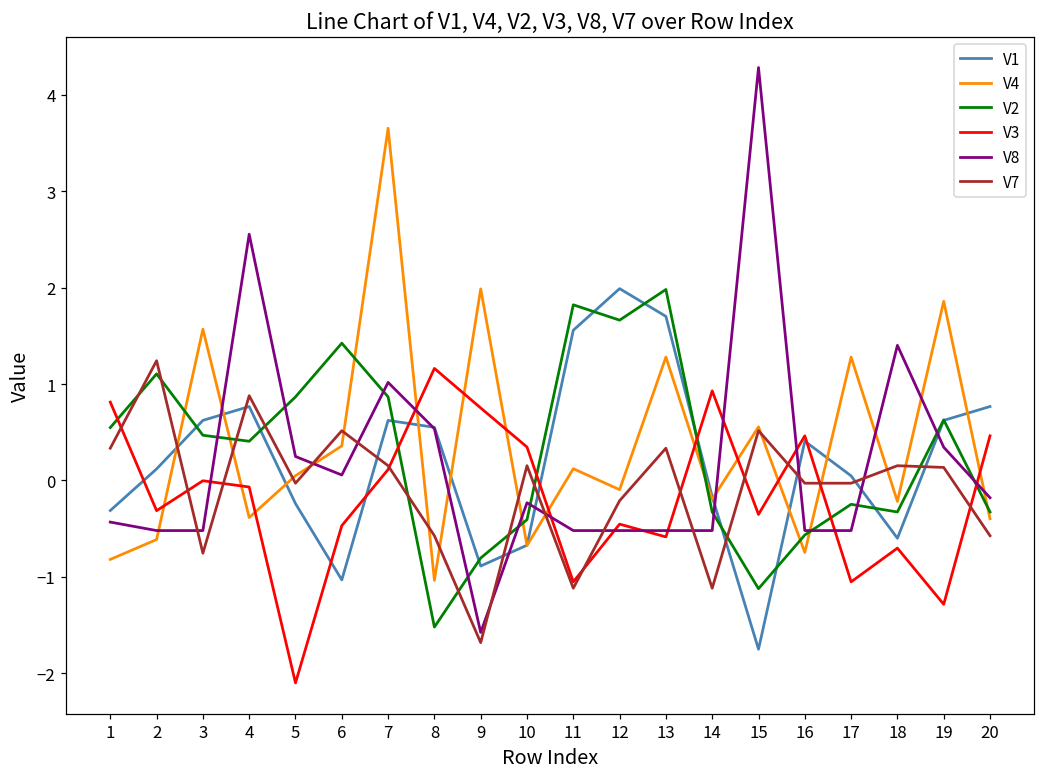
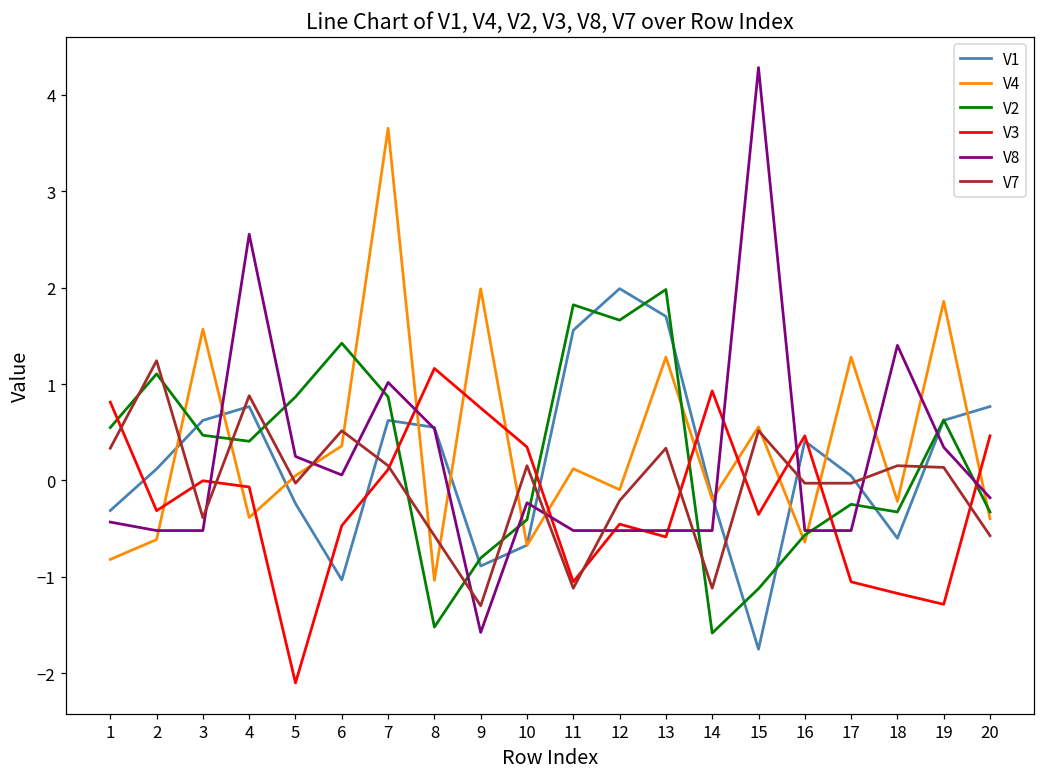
V7, 3: -0.8 -> -0.4
V7, 9: -1.7 -> -1.3
V2, 14: -0.3 -> -1.6
V4, 16: -0.7 -> -0.6
V3, 18: -0.7 -> -1.2
